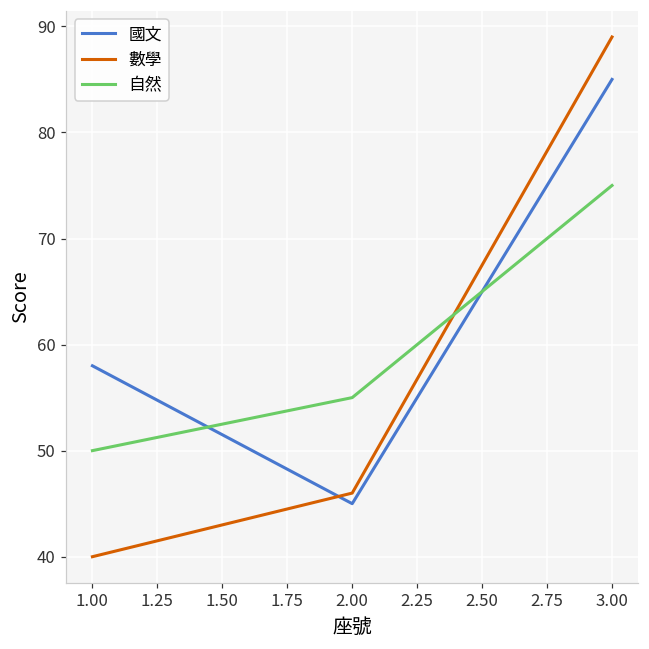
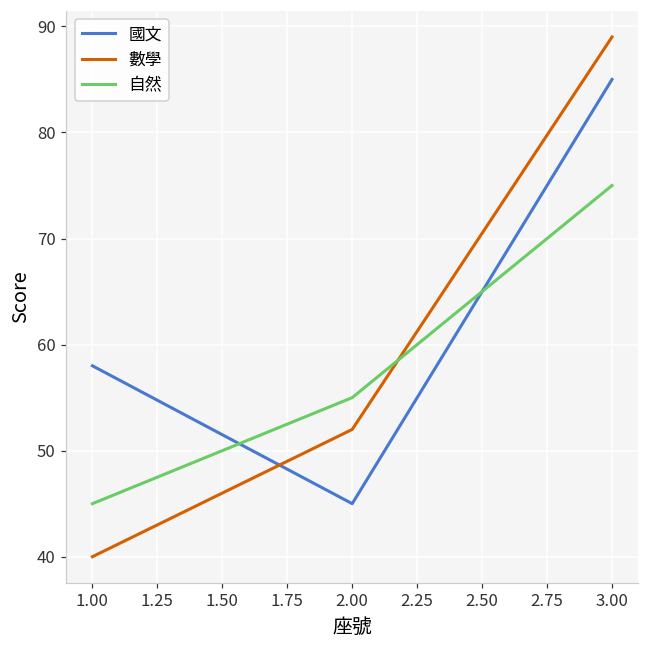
自然, 1.00: 50 -> 45
數學, 2.00: 46 -> 52
